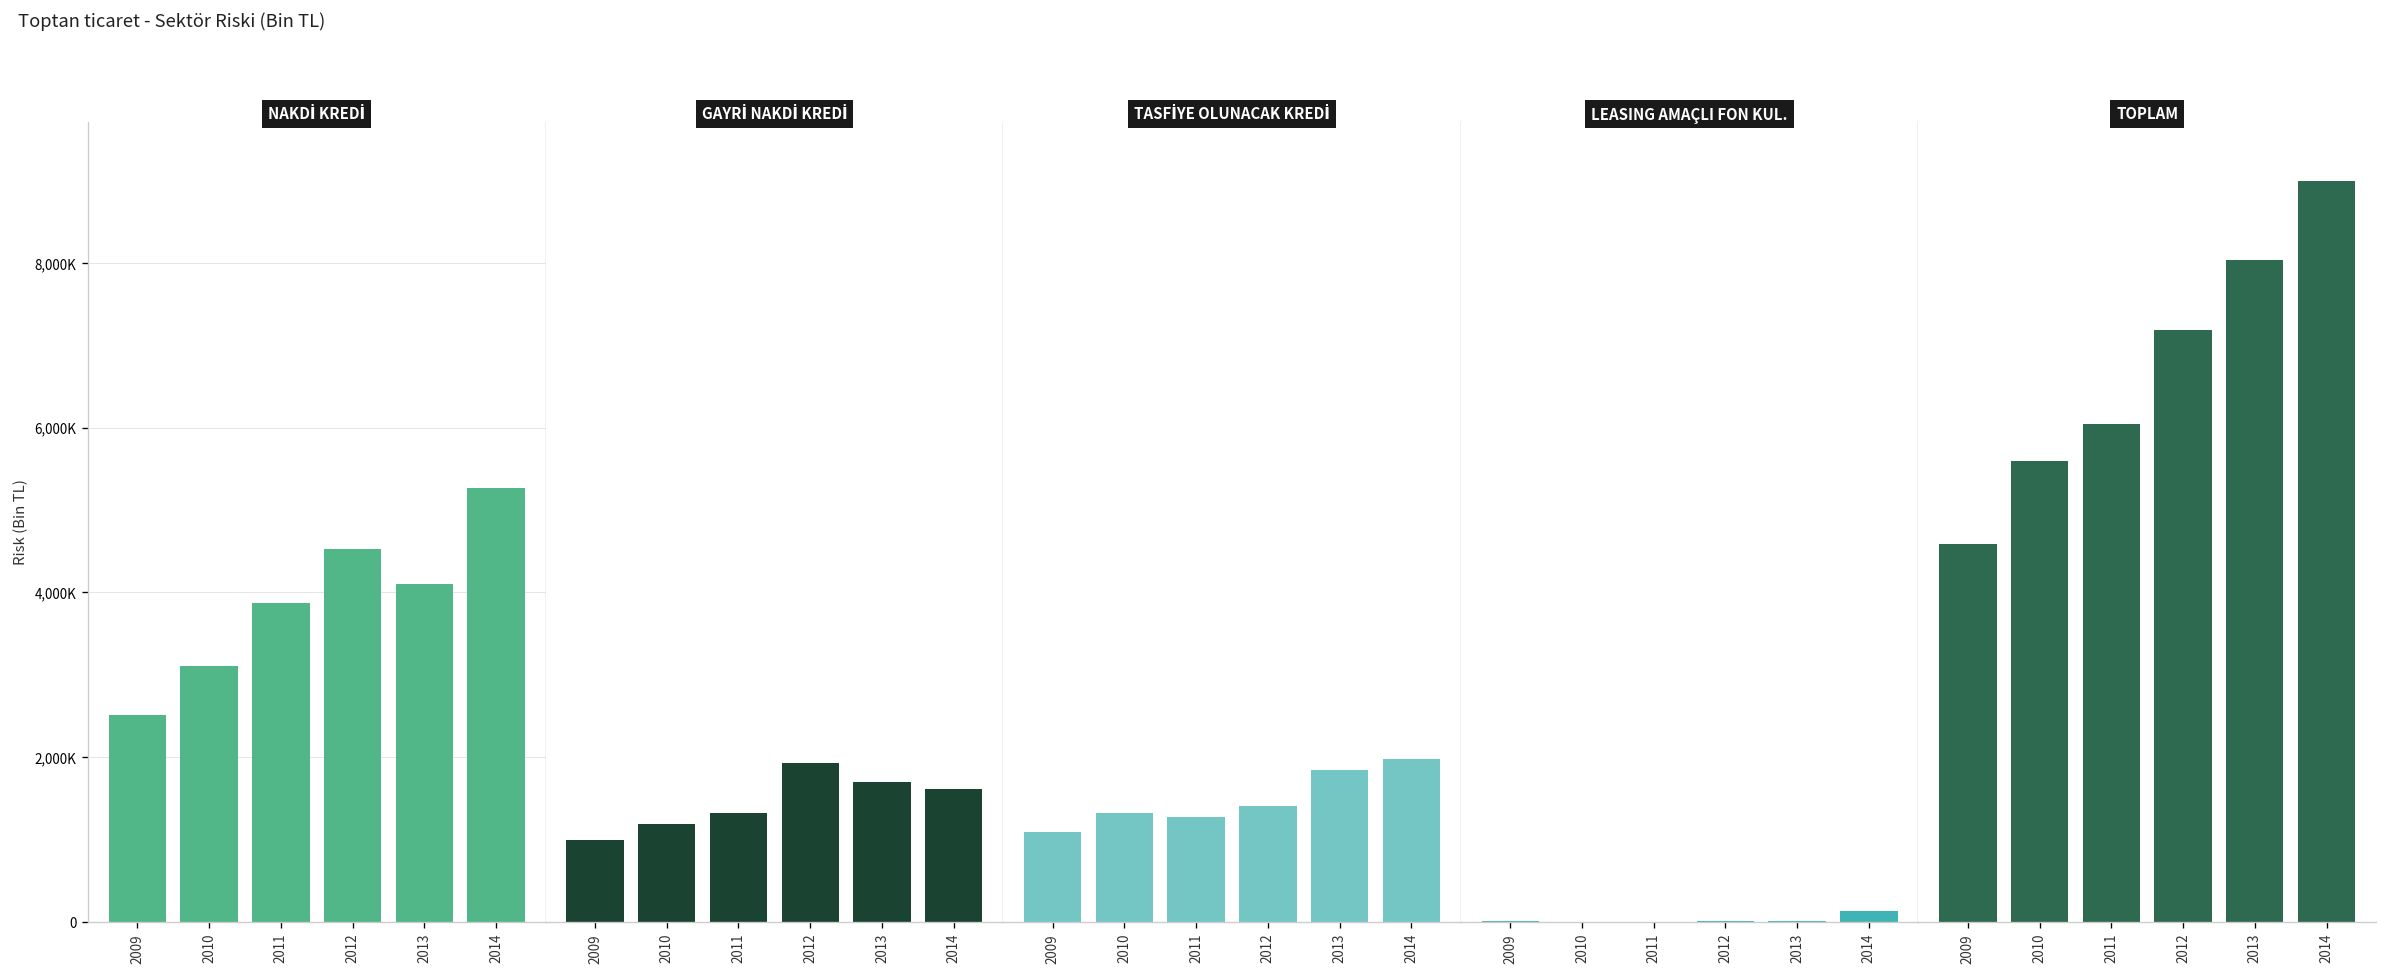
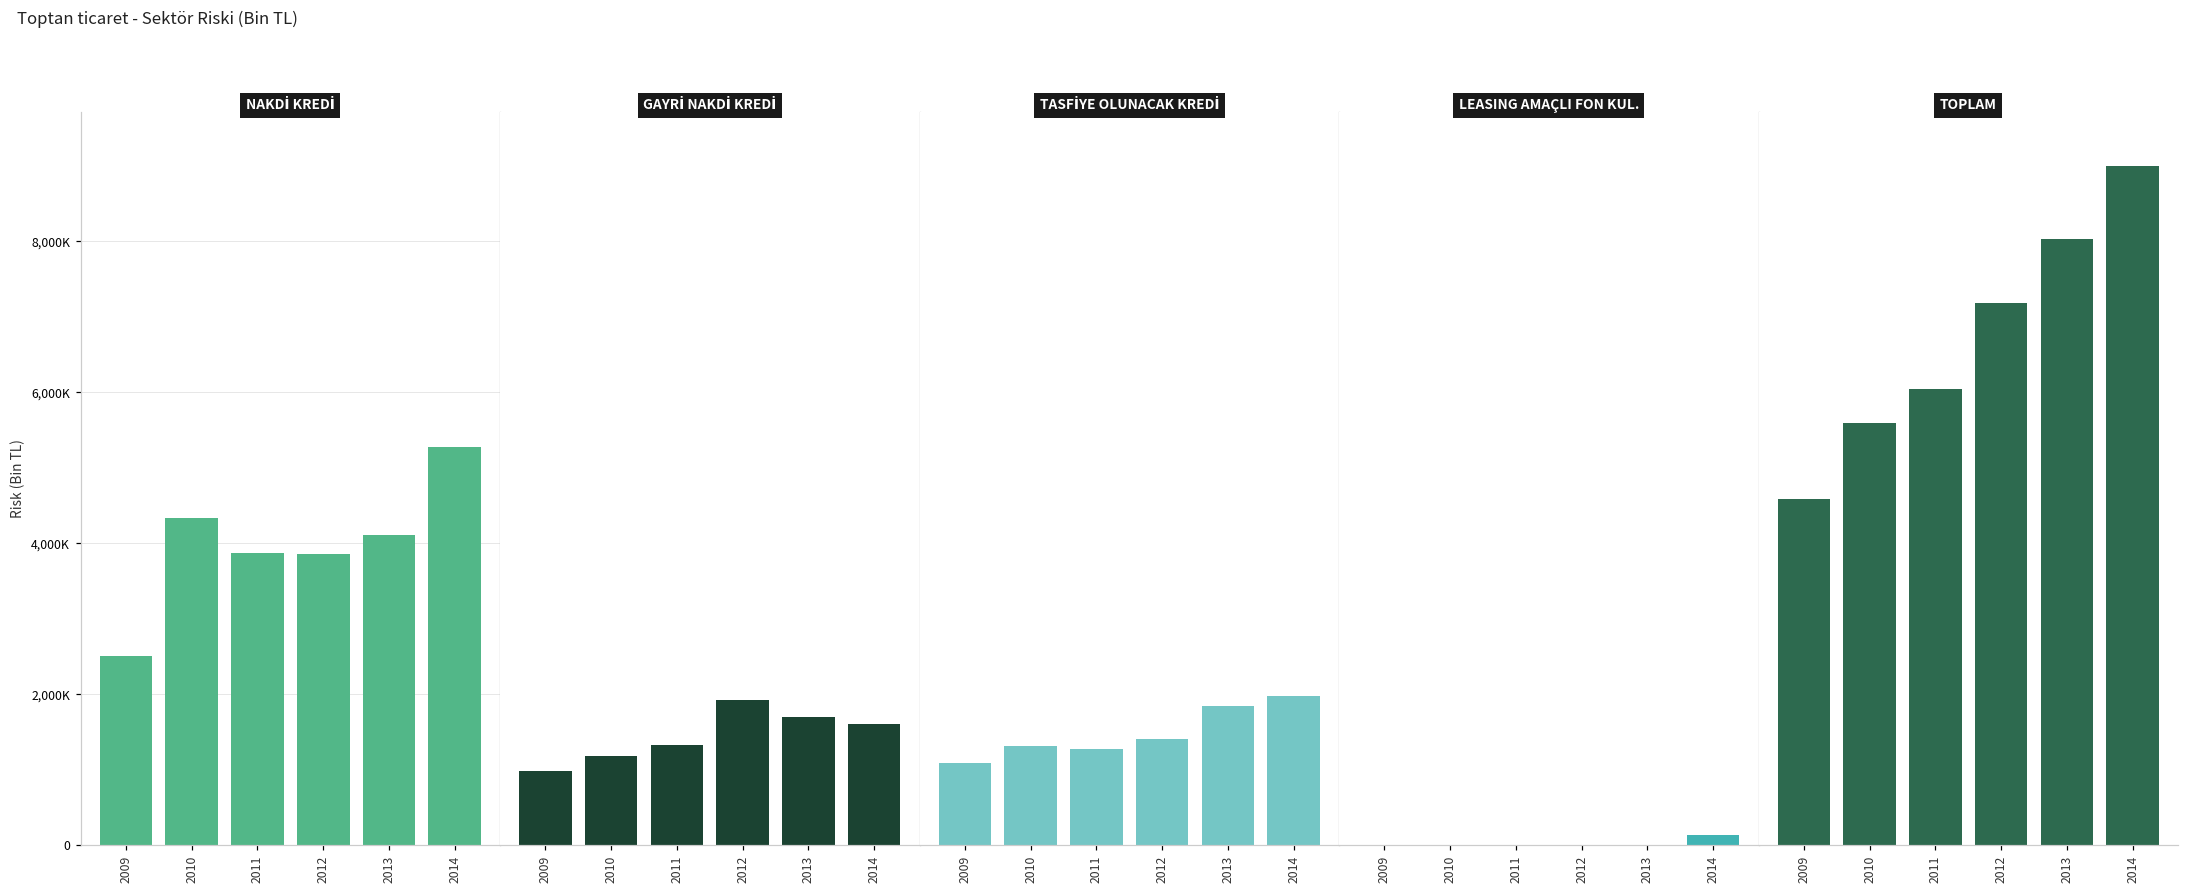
NAKDİ KREDİ, 2010: 3,100,000 -> 4,300,000
NAKDİ KREDİ, 2012: 4,500,000 -> 3,900,000
